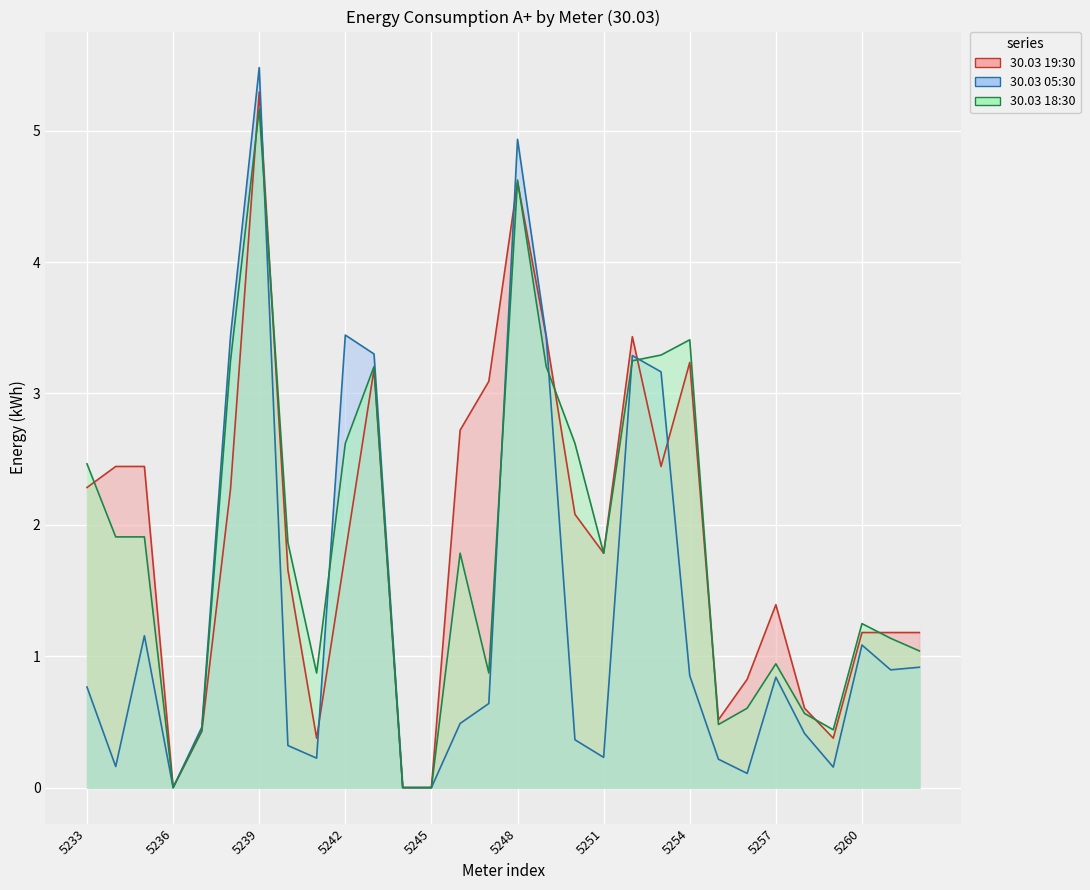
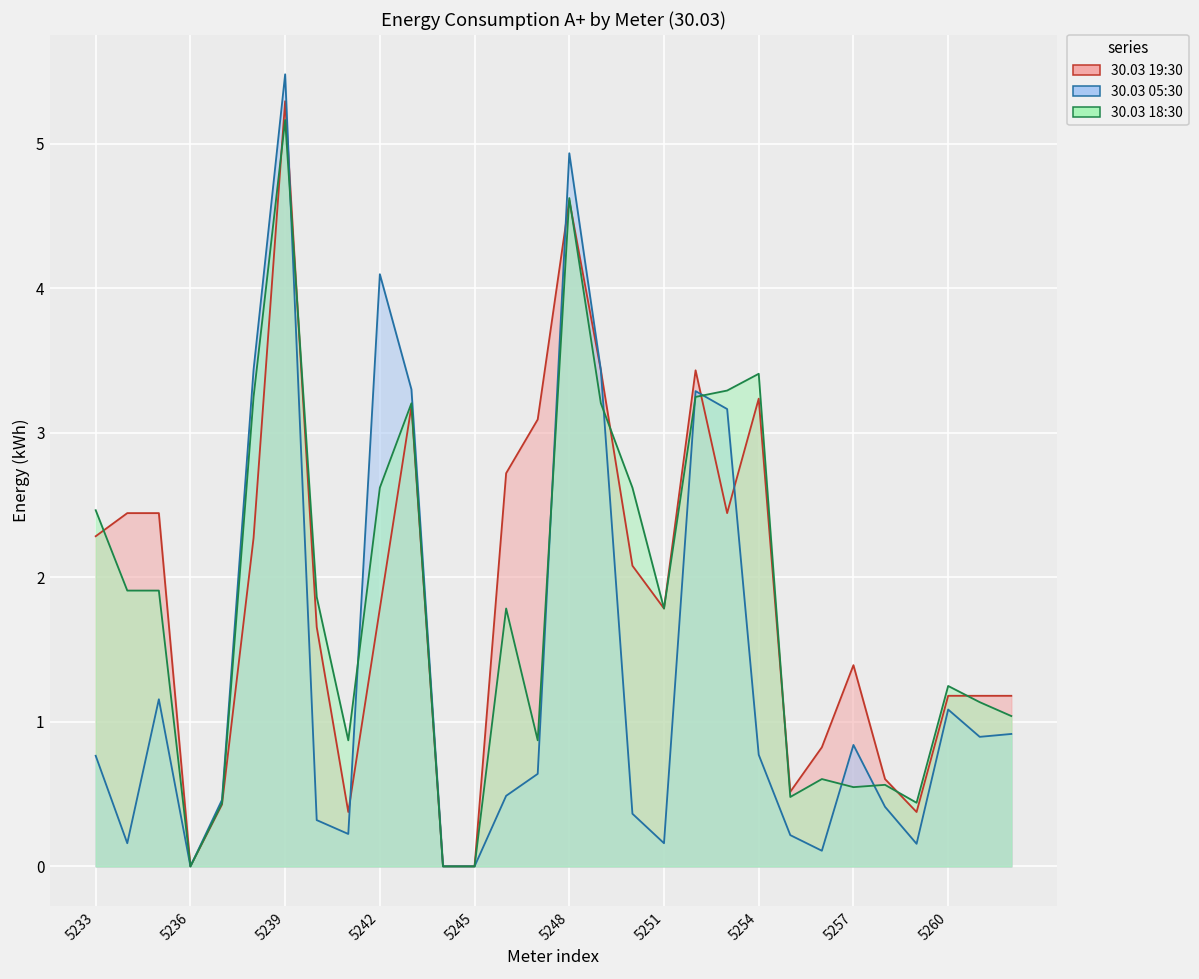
30.03 05:30, 5242: 3.44 -> 4.10
30.03 05:30, 5251: 0.23 -> 0.16
30.03 05:30, 5254: 0.85 -> 0.77
30.03 18:30, 5257: 0.94 -> 0.55
